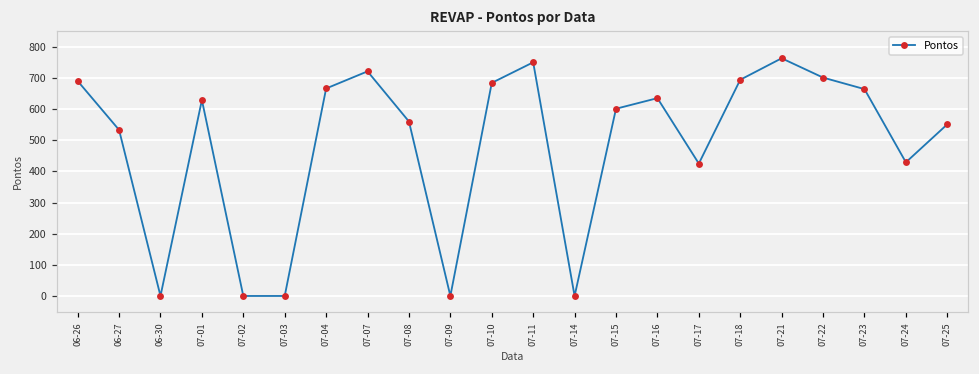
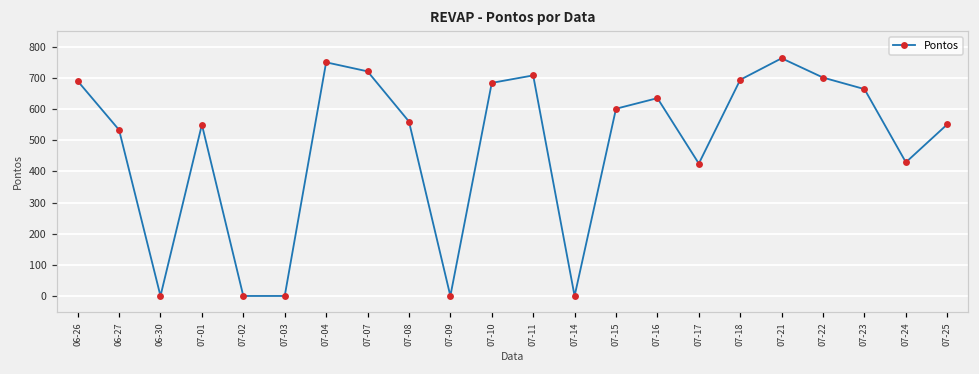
07-01: 630 -> 550
07-04: 670 -> 750
07-11: 750 -> 710
